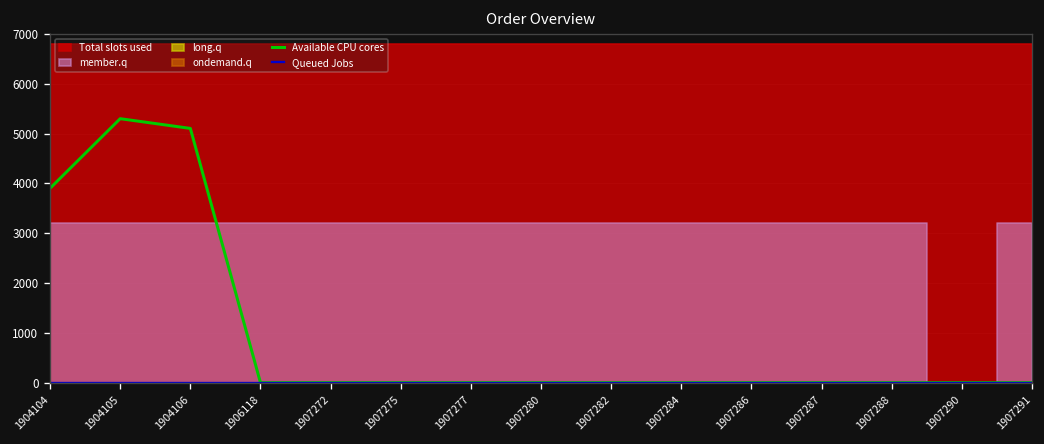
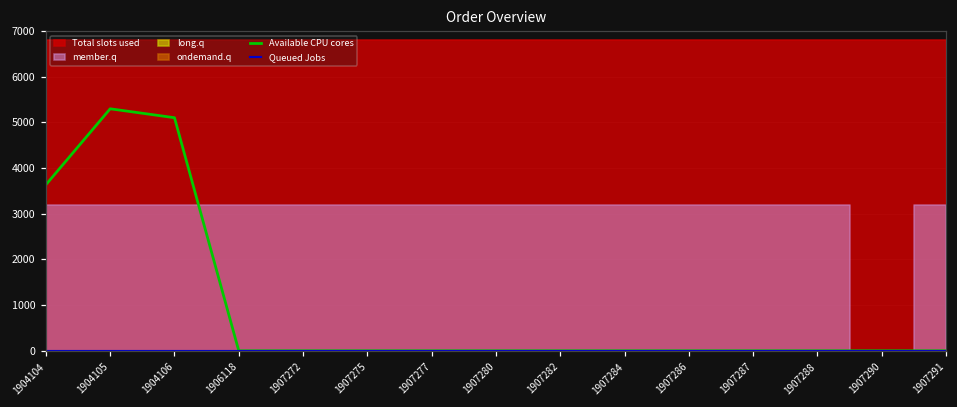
Available CPU cores, 1904104: 3900 -> 3600
